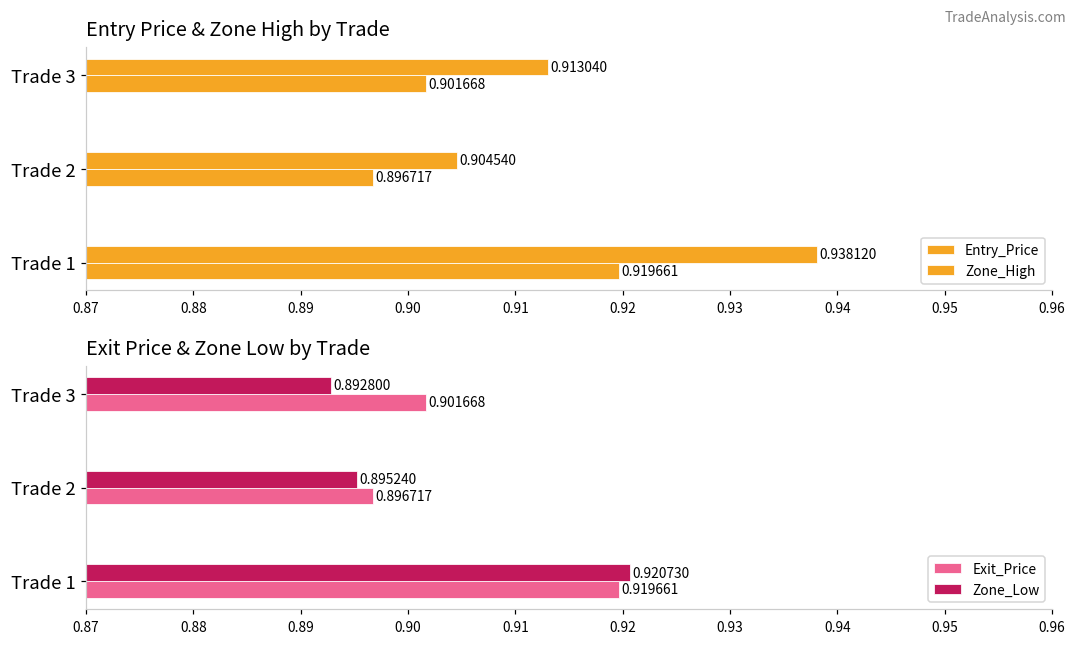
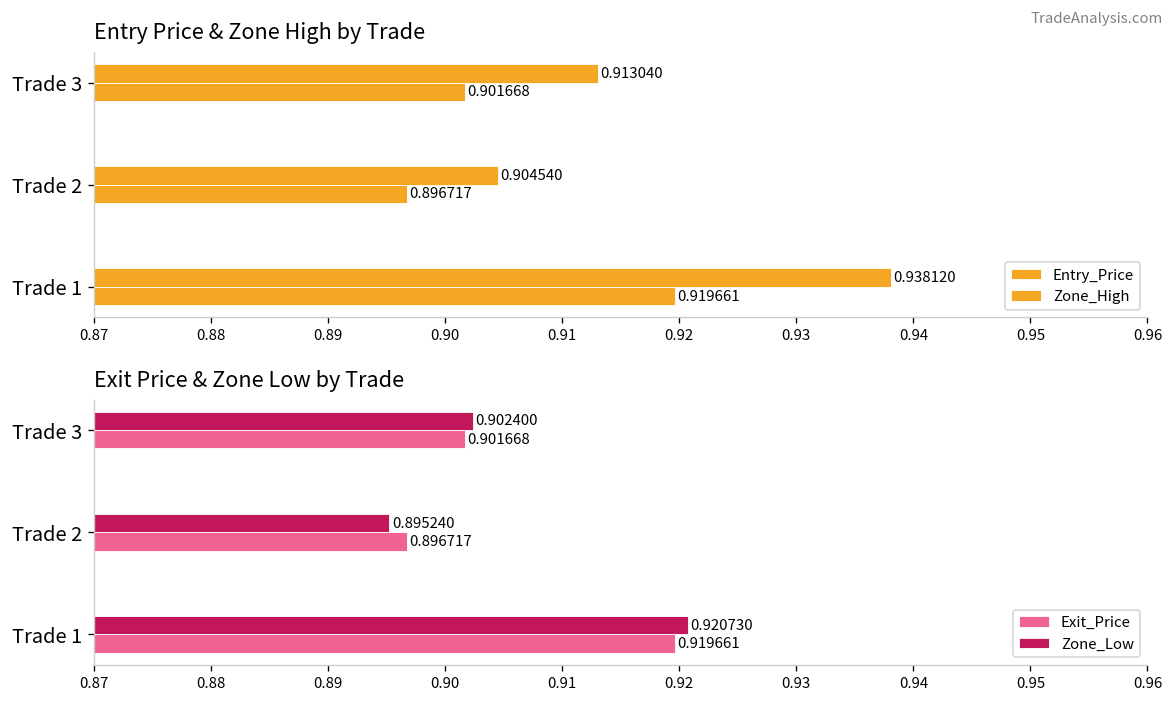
Exit Price & Zone Low by Trade, Zone_Low, Trade 3: 0.892800 -> 0.902400
